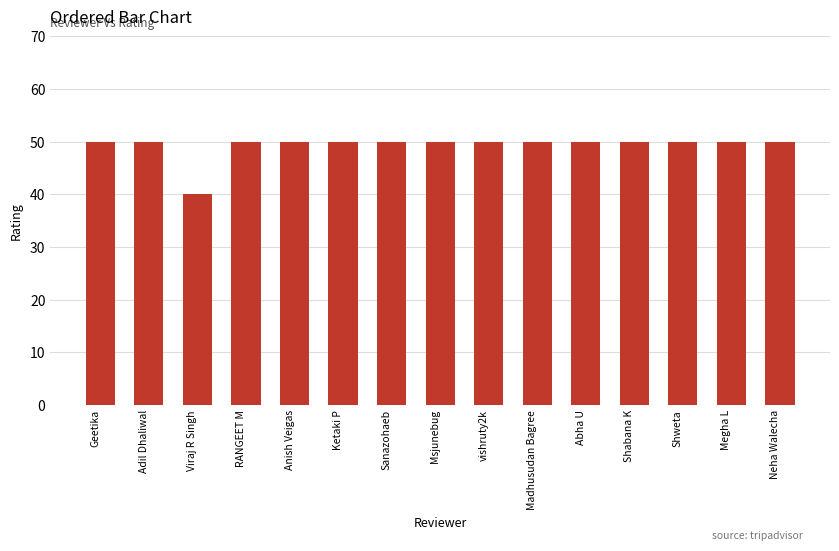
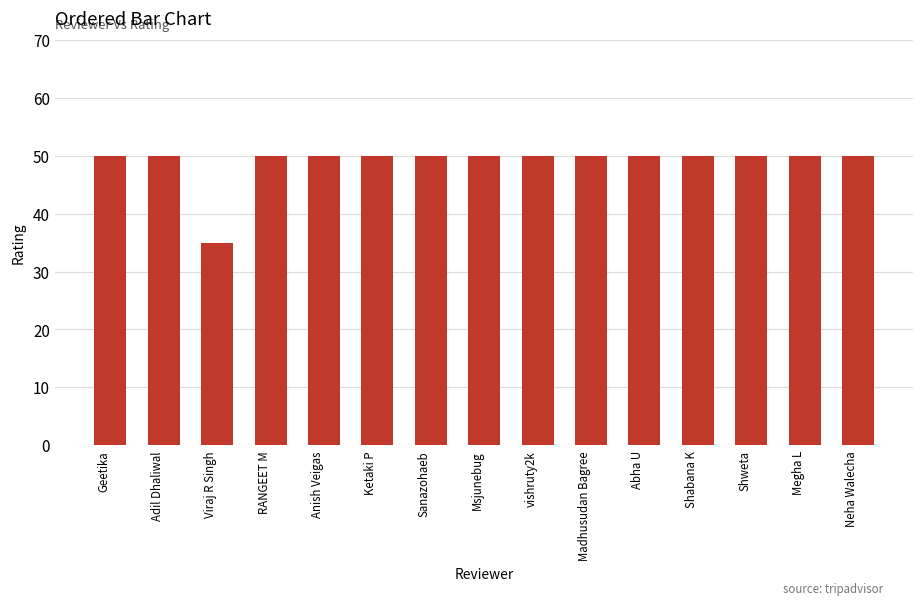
Viraj R Singh: 40 -> 35
